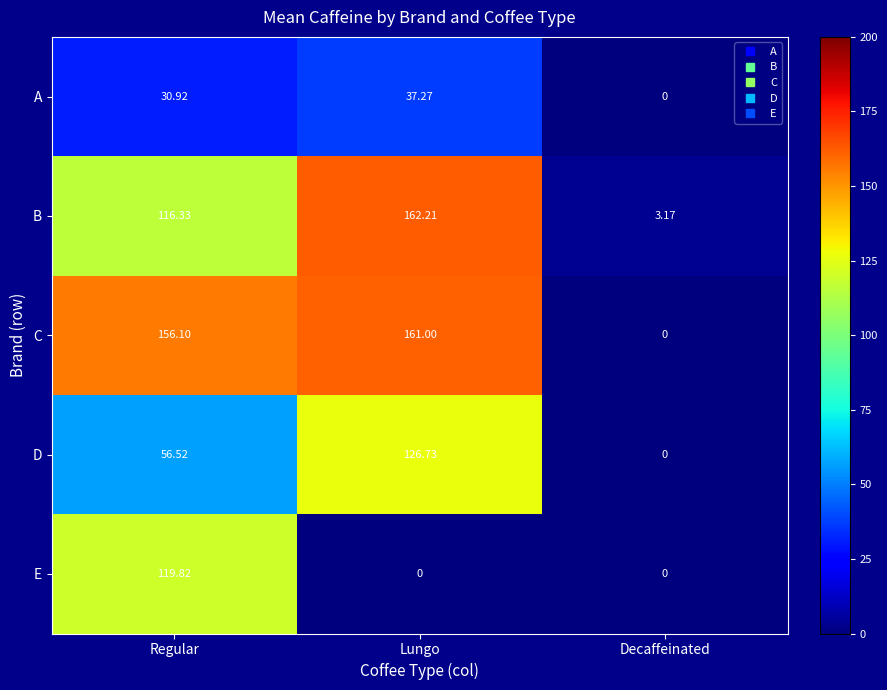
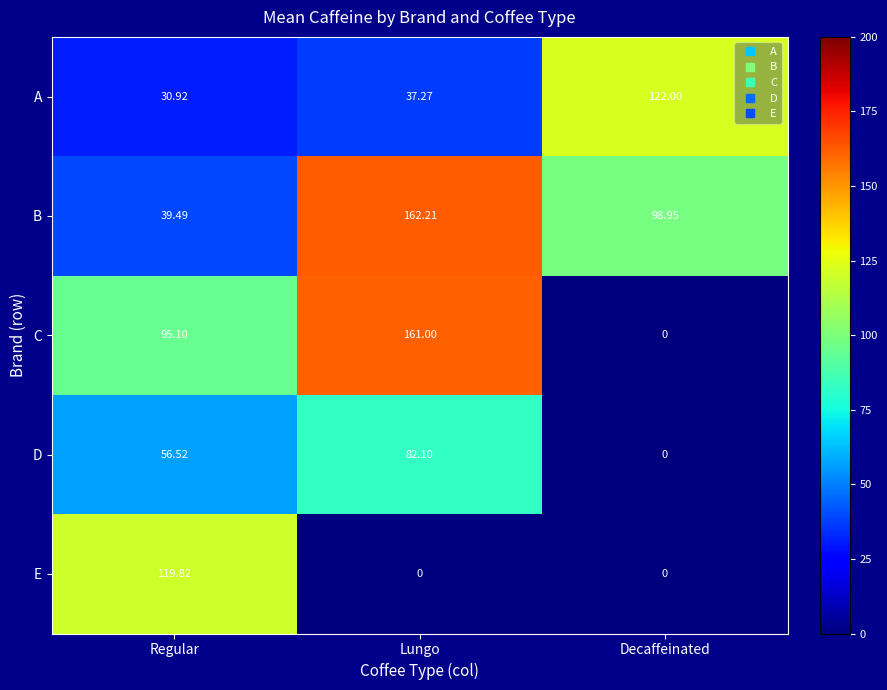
A, Decaffeinated: 0 -> 122.00
B, Regular: 116.33 -> 39.49
B, Decaffeinated: 3.17 -> 98.95
C, Regular: 156.10 -> 95.10
D, Lungo: 126.73 -> 82.10
